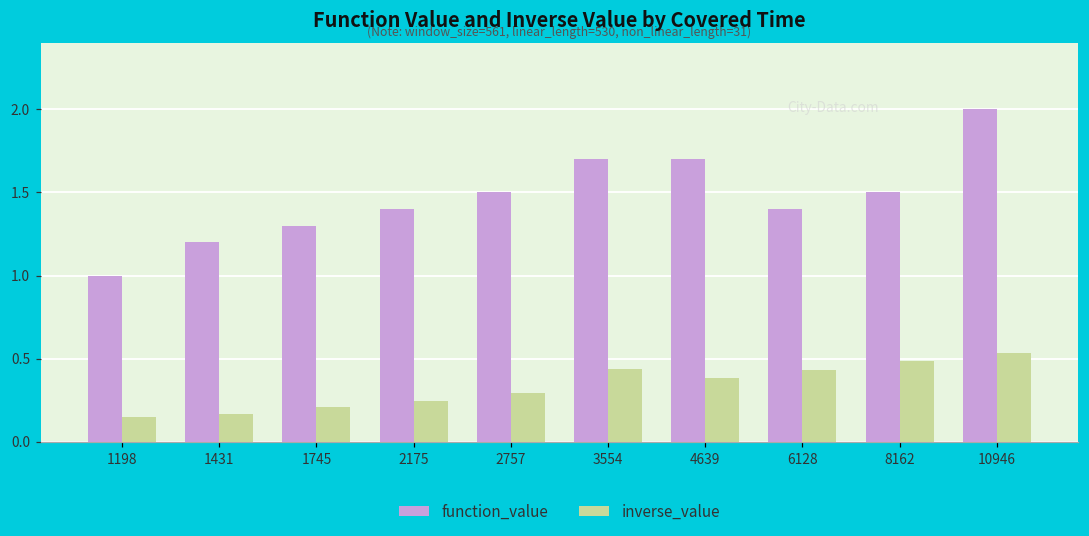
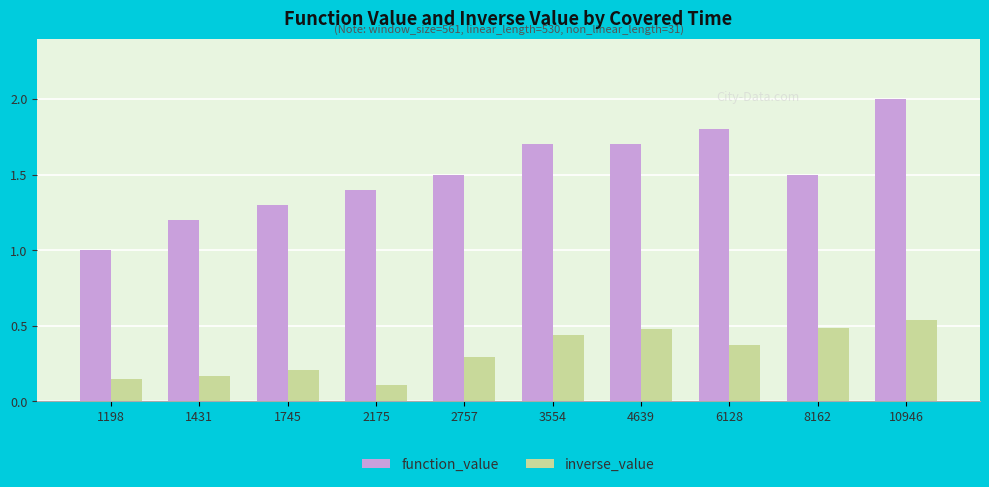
inverse_value, 2175: 0.25 -> 0.11
inverse_value, 4639: 0.39 -> 0.48
function_value, 6128: 1.4 -> 1.8
inverse_value, 6128: 0.43 -> 0.37
